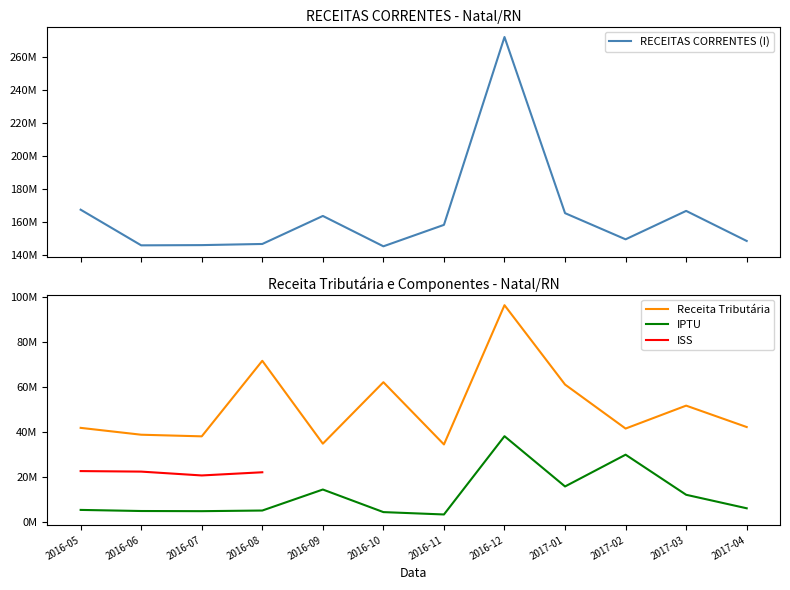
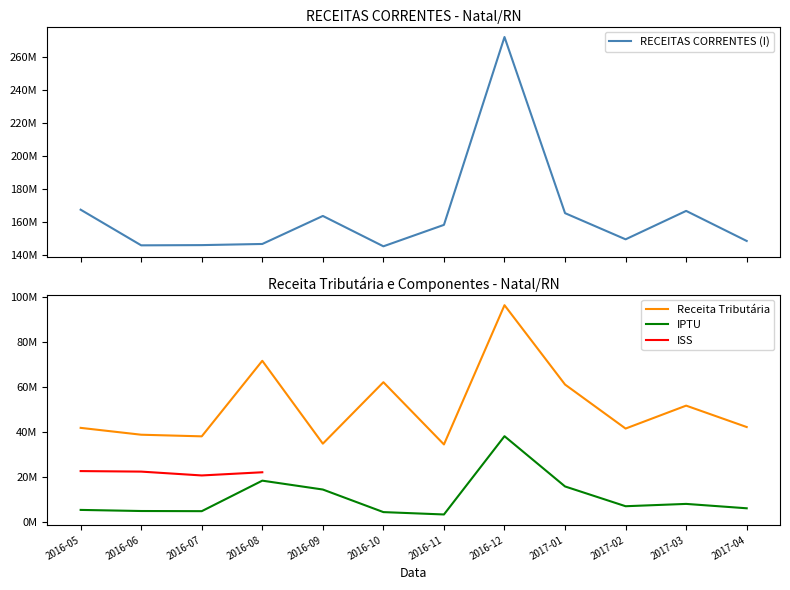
Receita Tributária e Componentes - Natal/RN, IPTU, 2016-08: 5000000 -> 18000000
Receita Tributária e Componentes - Natal/RN, IPTU, 2017-02: 30000000 -> 7000000
Receita Tributária e Componentes - Natal/RN, IPTU, 2017-03: 12000000 -> 8000000
